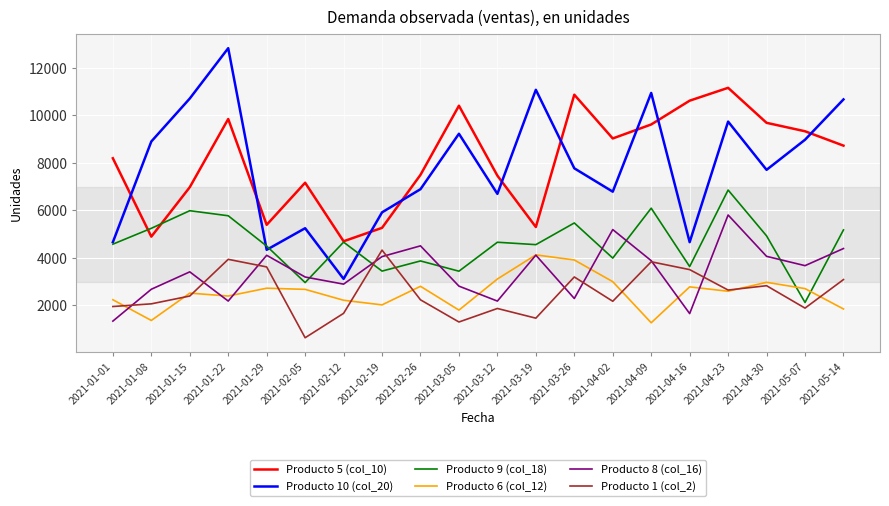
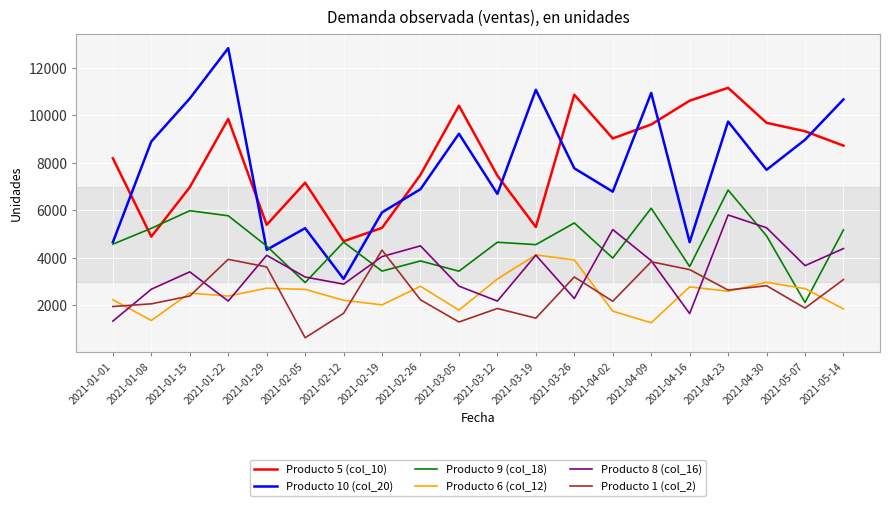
Producto 6 (col_12), 2021-04-02: 3000 -> 1800
Producto 8 (col_16), 2021-04-30: 4100 -> 5300
